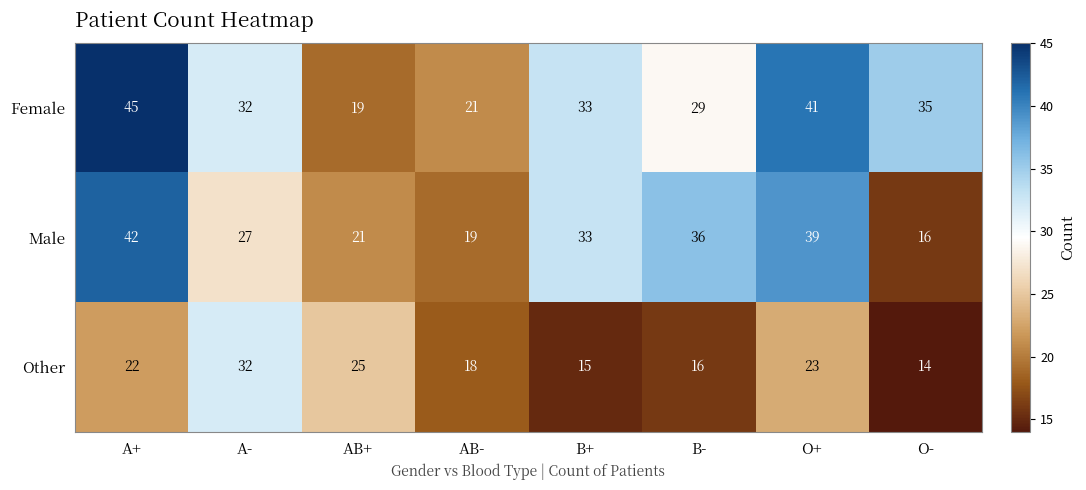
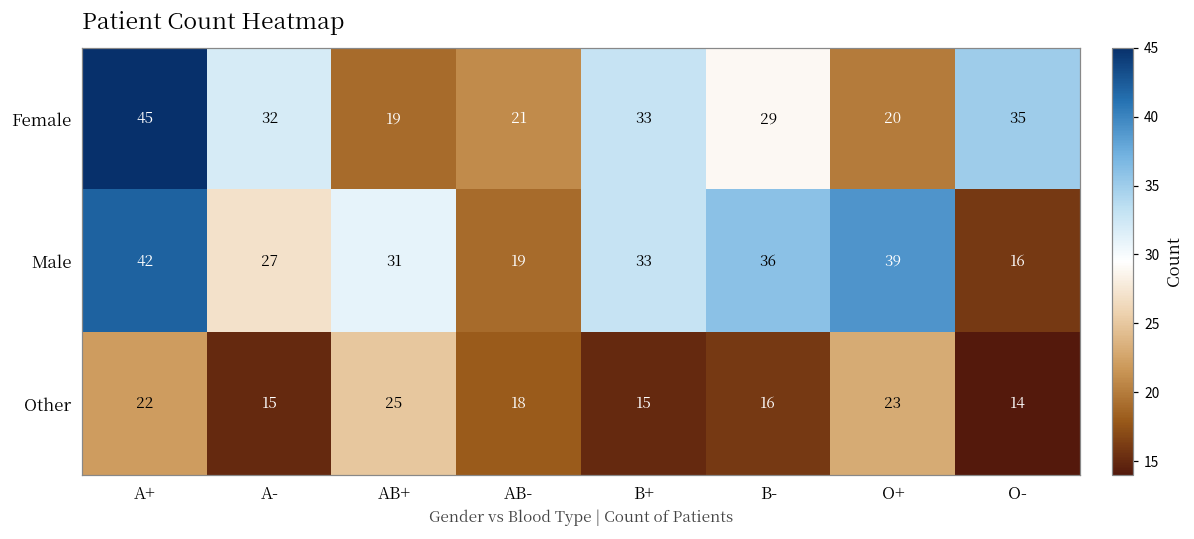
Female, O+: 41 -> 20
Male, AB+: 21 -> 31
Other, A-: 32 -> 15
